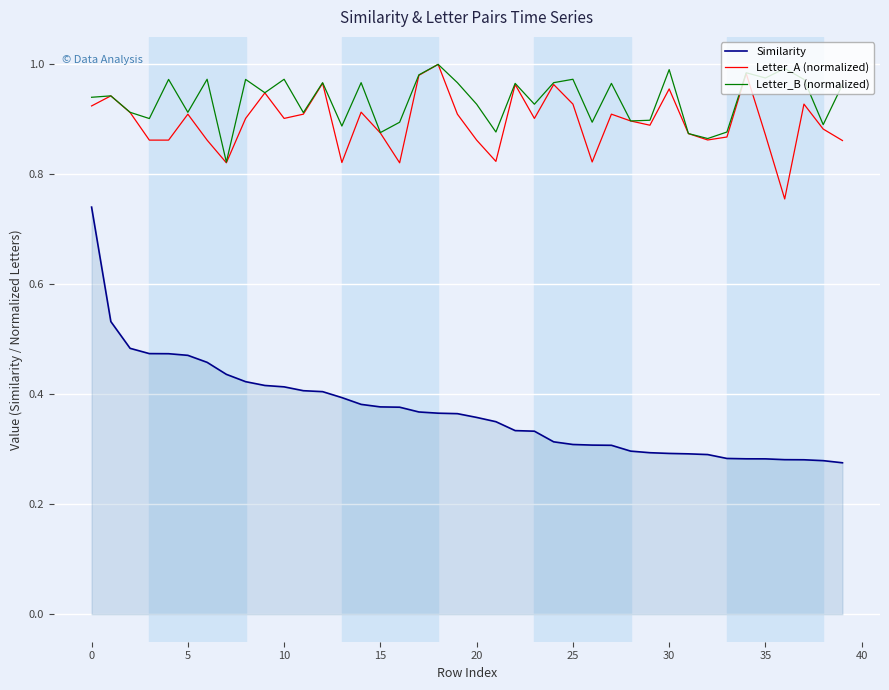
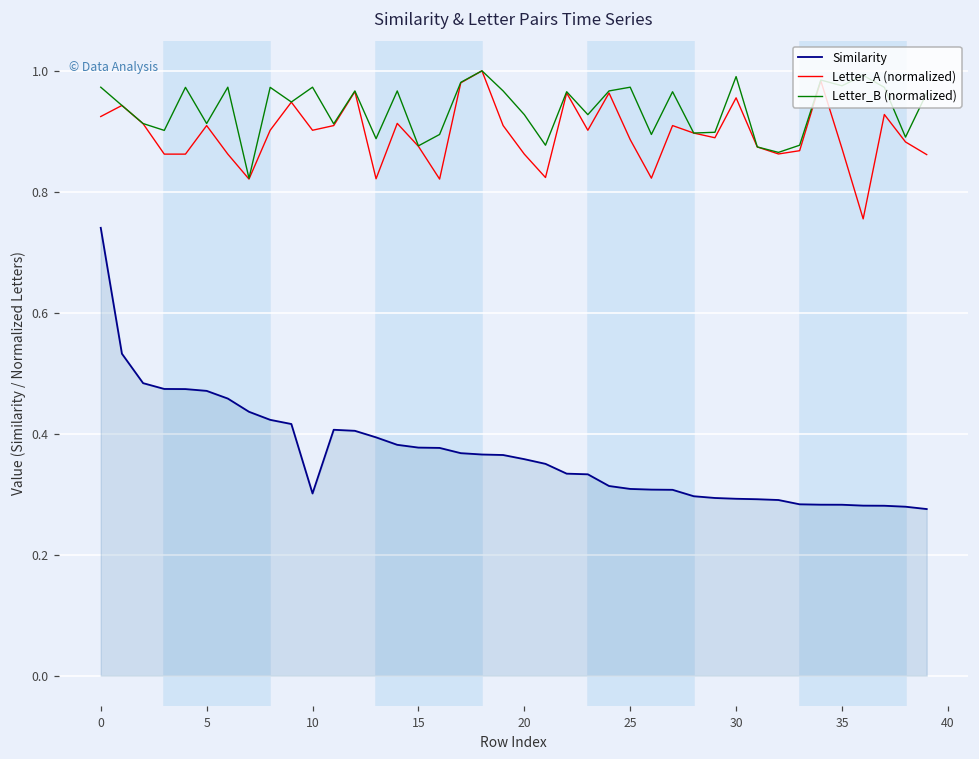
Letter_B (normalized), 0: 0.94 -> 0.97
Similarity, 10: 0.41 -> 0.30
Letter_A (normalized), 25: 0.93 -> 0.89
